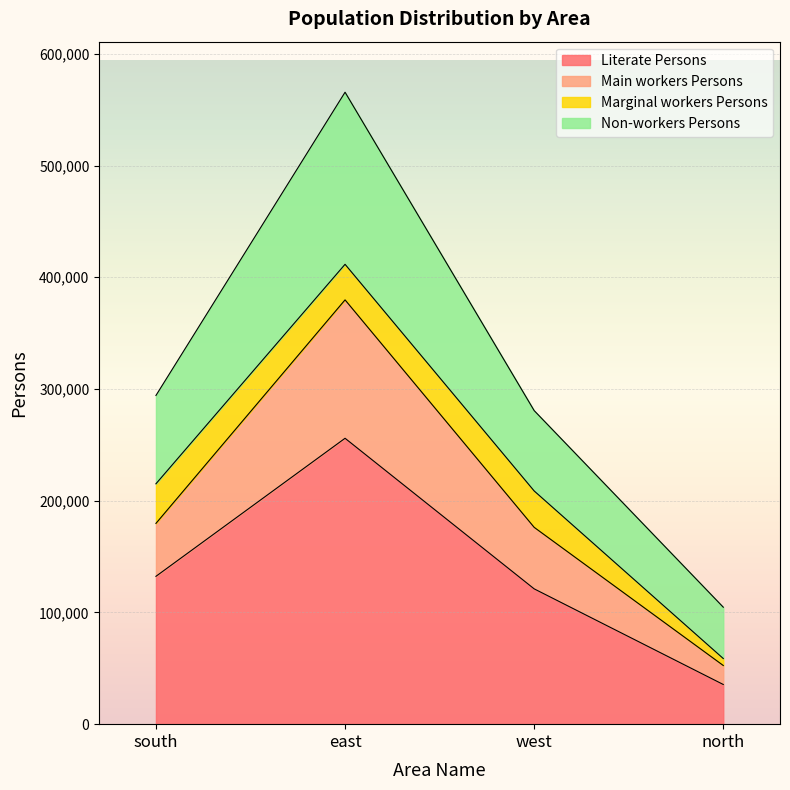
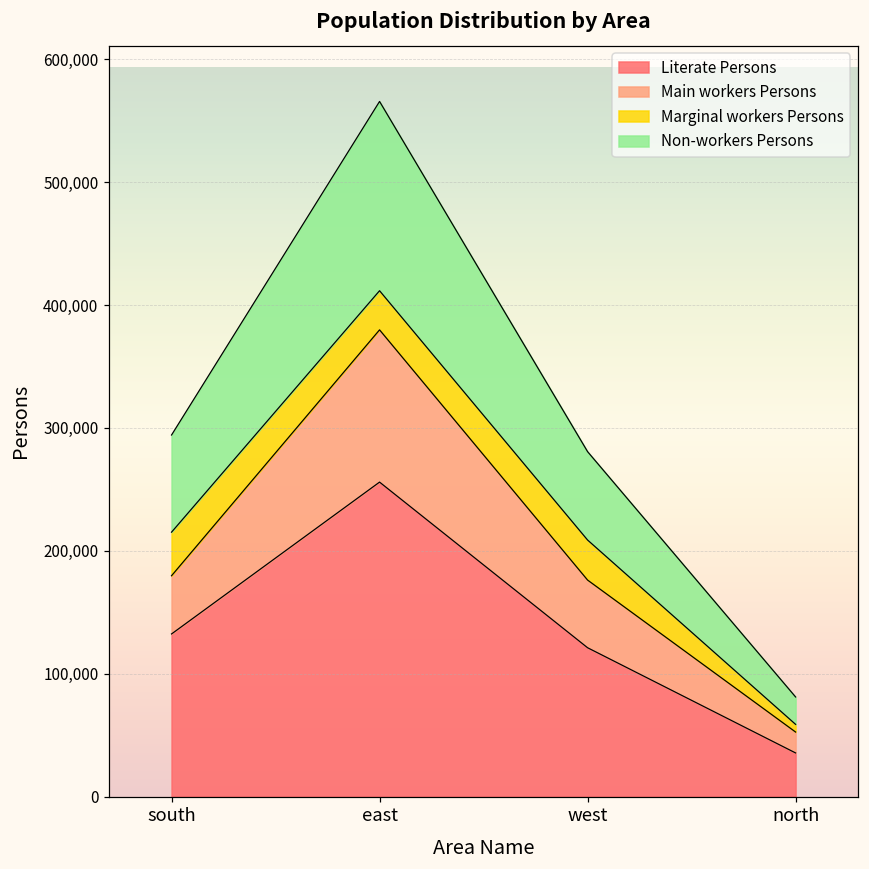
Non-workers Persons, north: 46,000 -> 22,000
